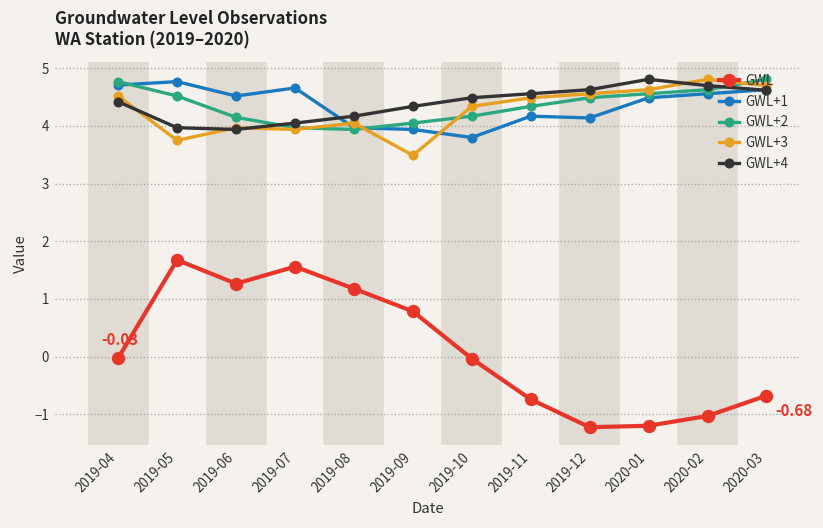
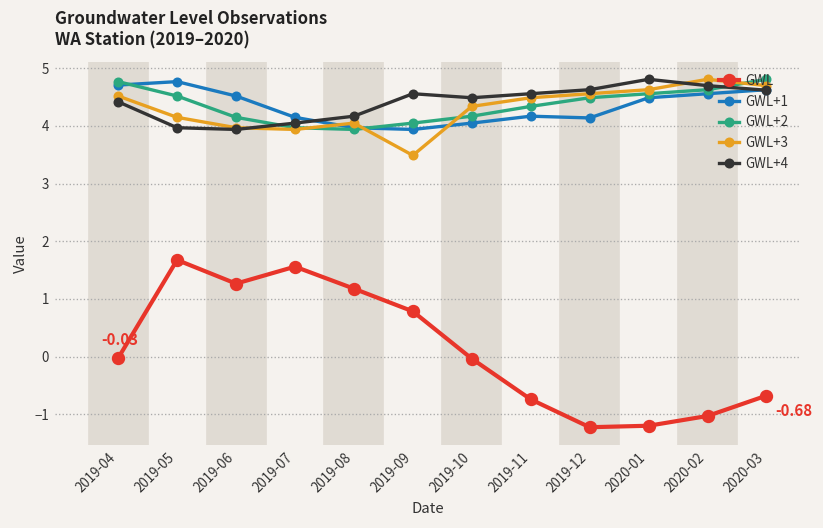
GWL+3, 2019-05: 3.8 -> 4.2
GWL+1, 2019-07: 4.7 -> 4.2
GWL+4, 2019-09: 4.3 -> 4.6
GWL+1, 2019-10: 3.8 -> 4.1
